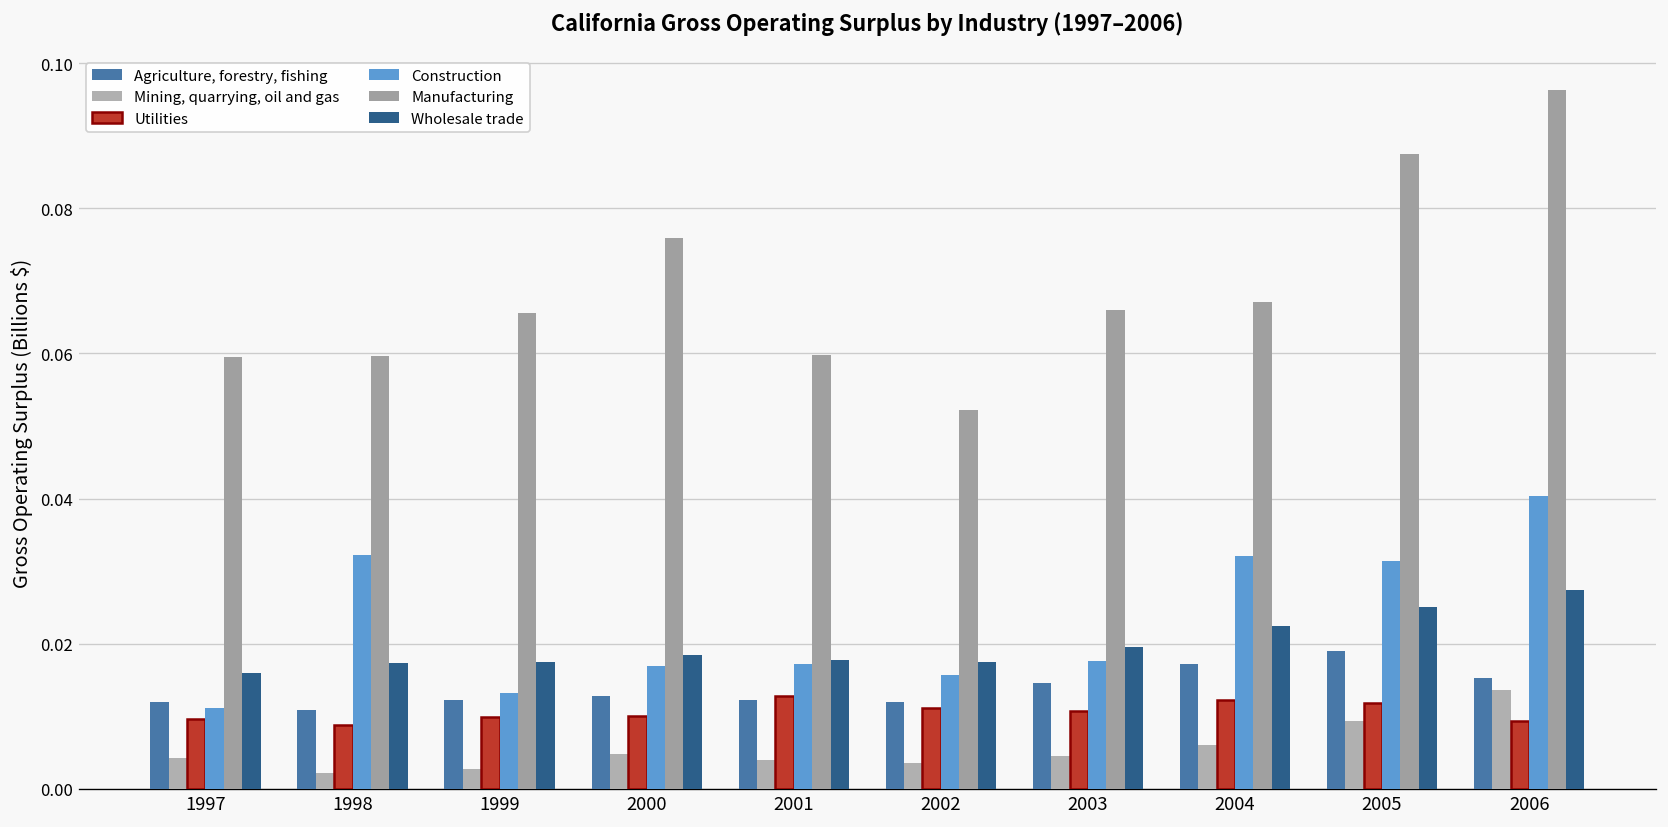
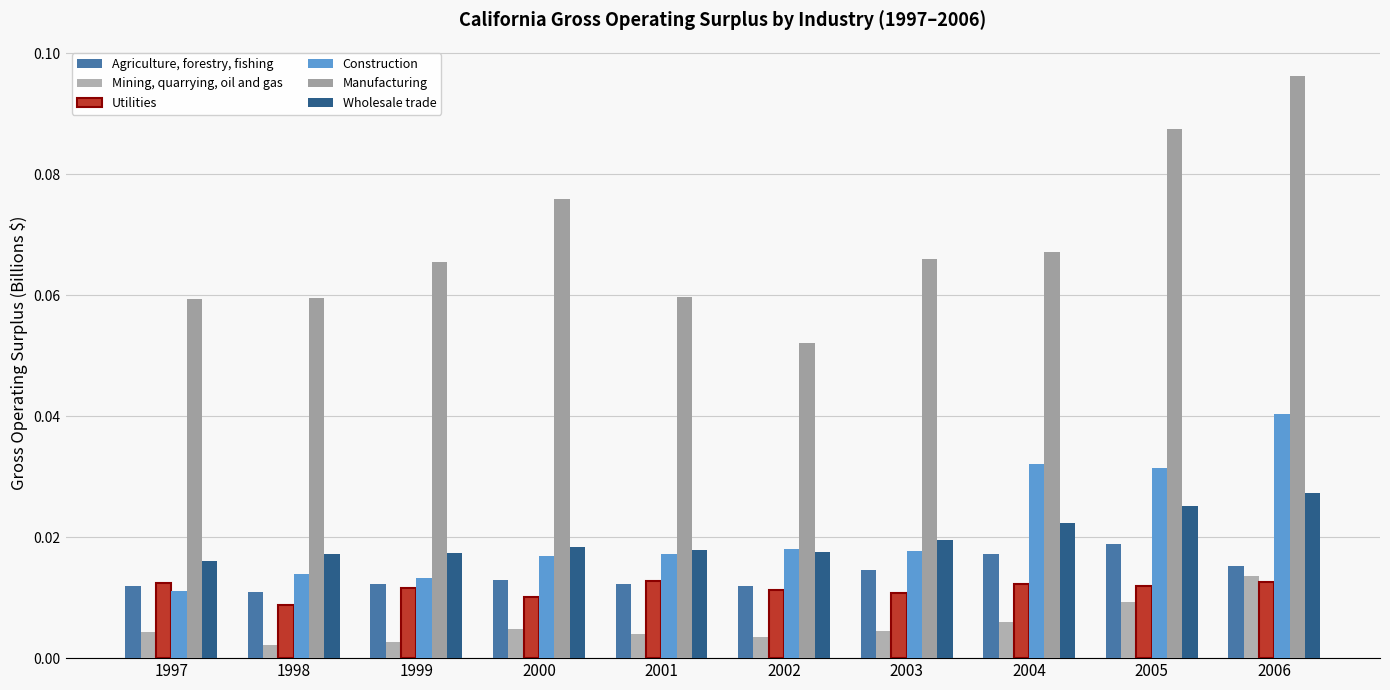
Utilities, 1997: 0.010 -> 0.012
Construction, 1998: 0.032 -> 0.014
Utilities, 1999: 0.010 -> 0.012
Construction, 2002: 0.016 -> 0.018
Utilities, 2006: 0.009 -> 0.013
